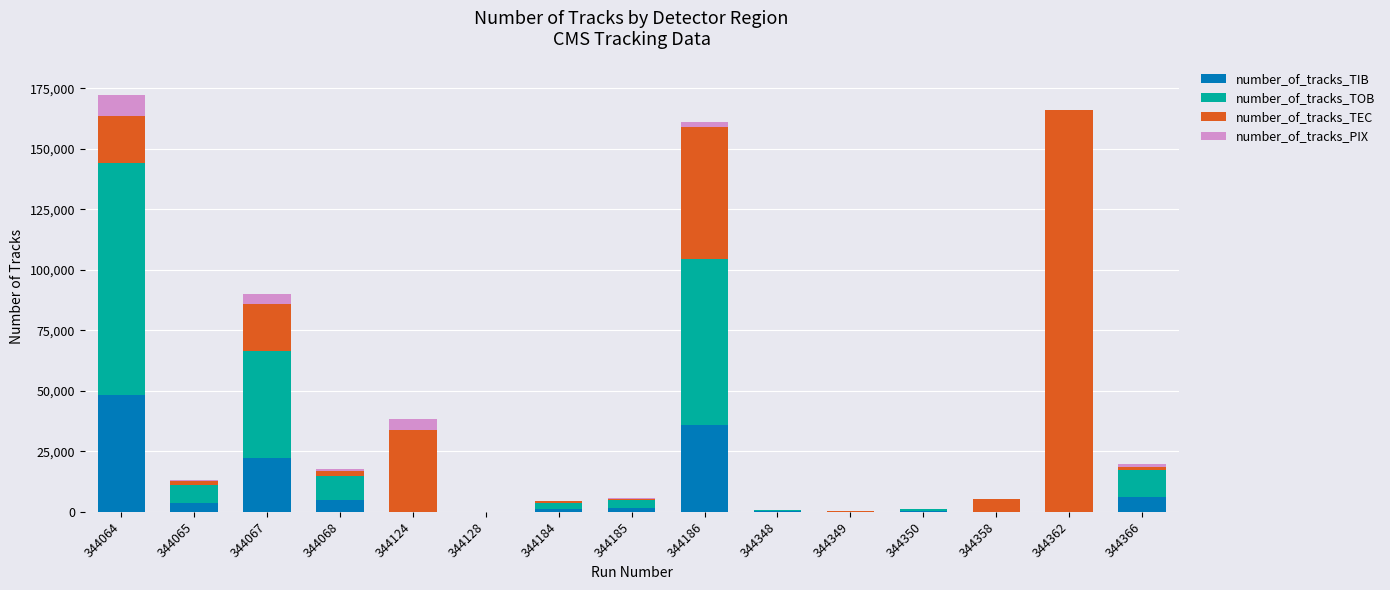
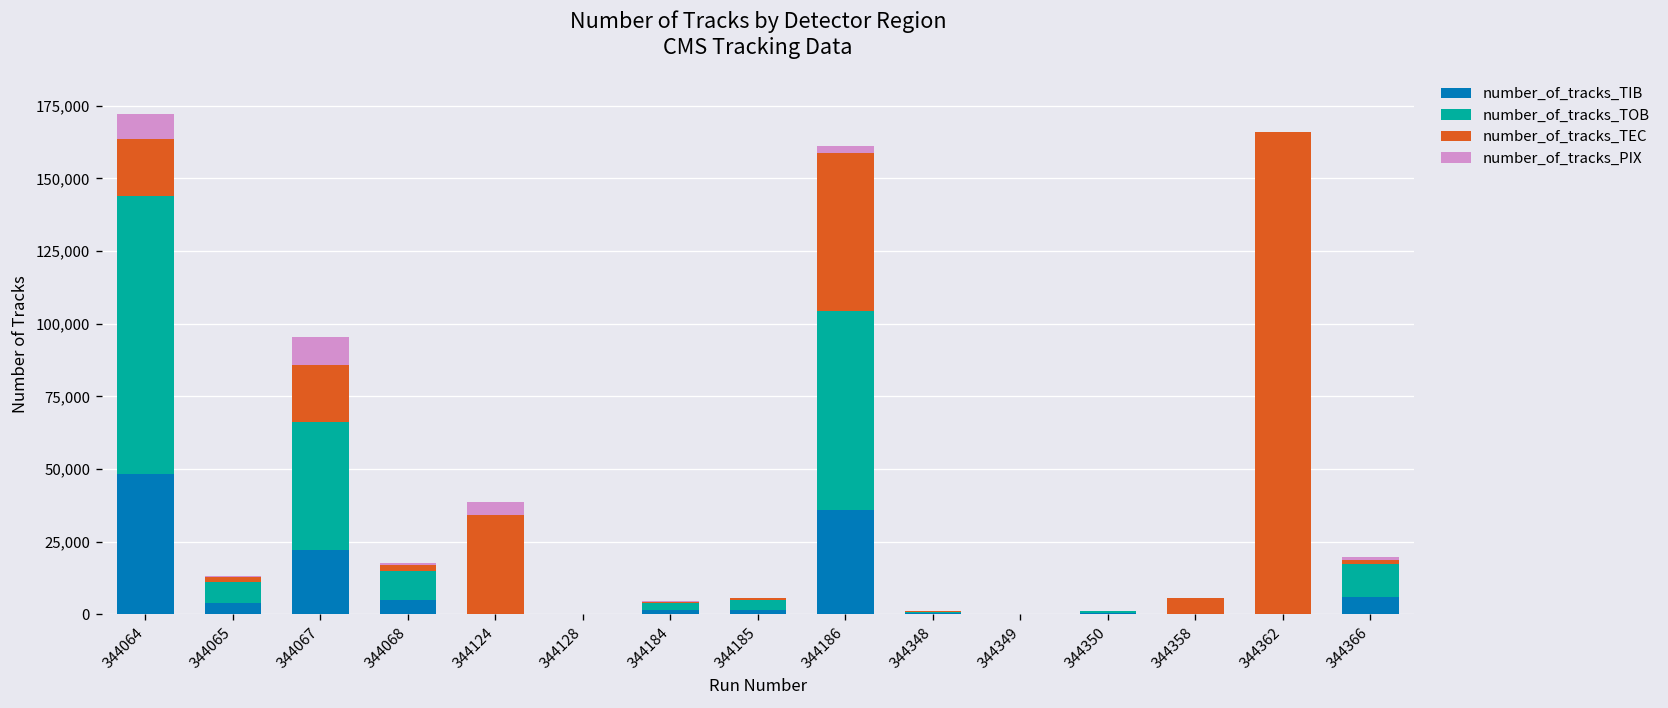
number_of_tracks_PIX, 344067: 4,000 -> 10,000
